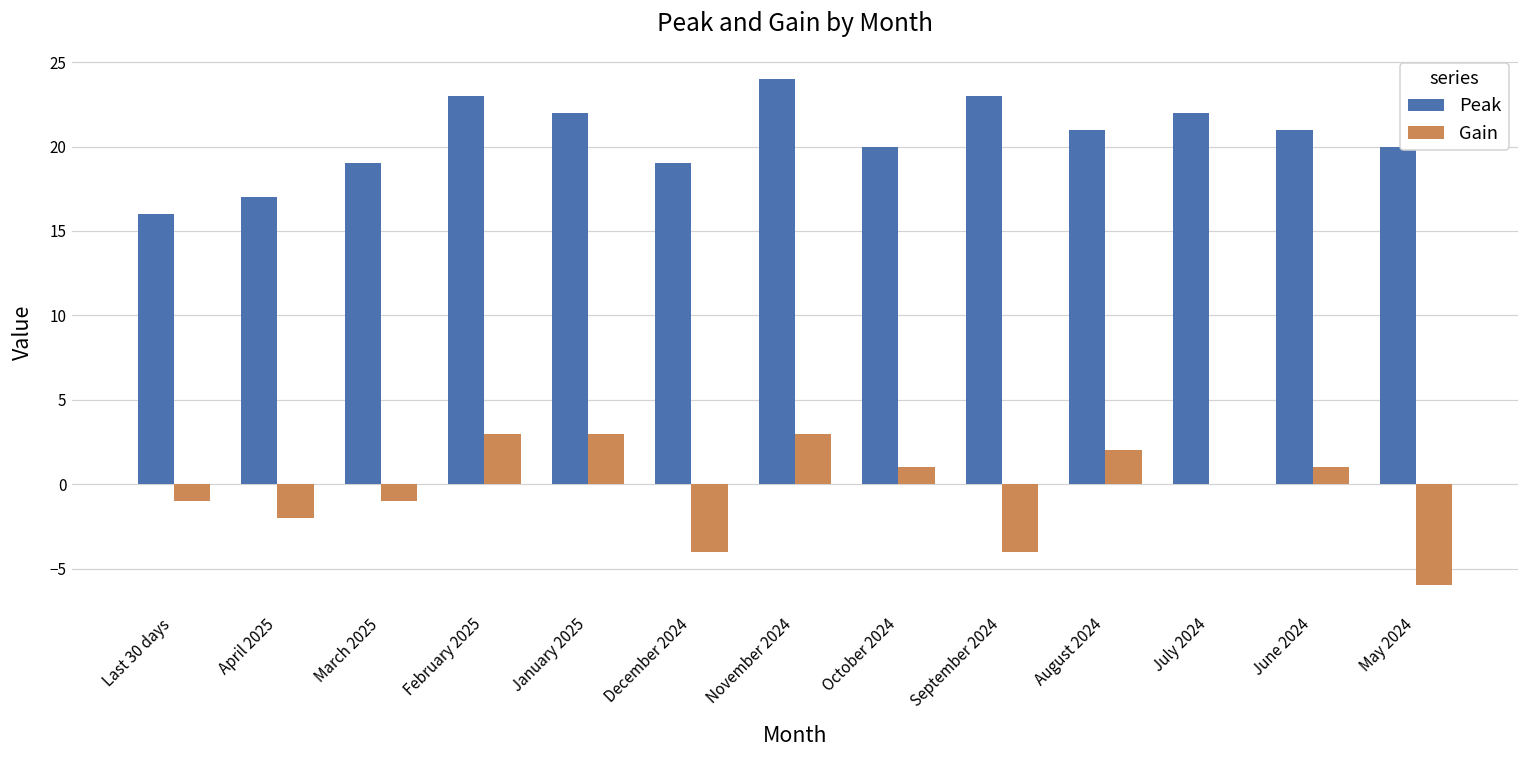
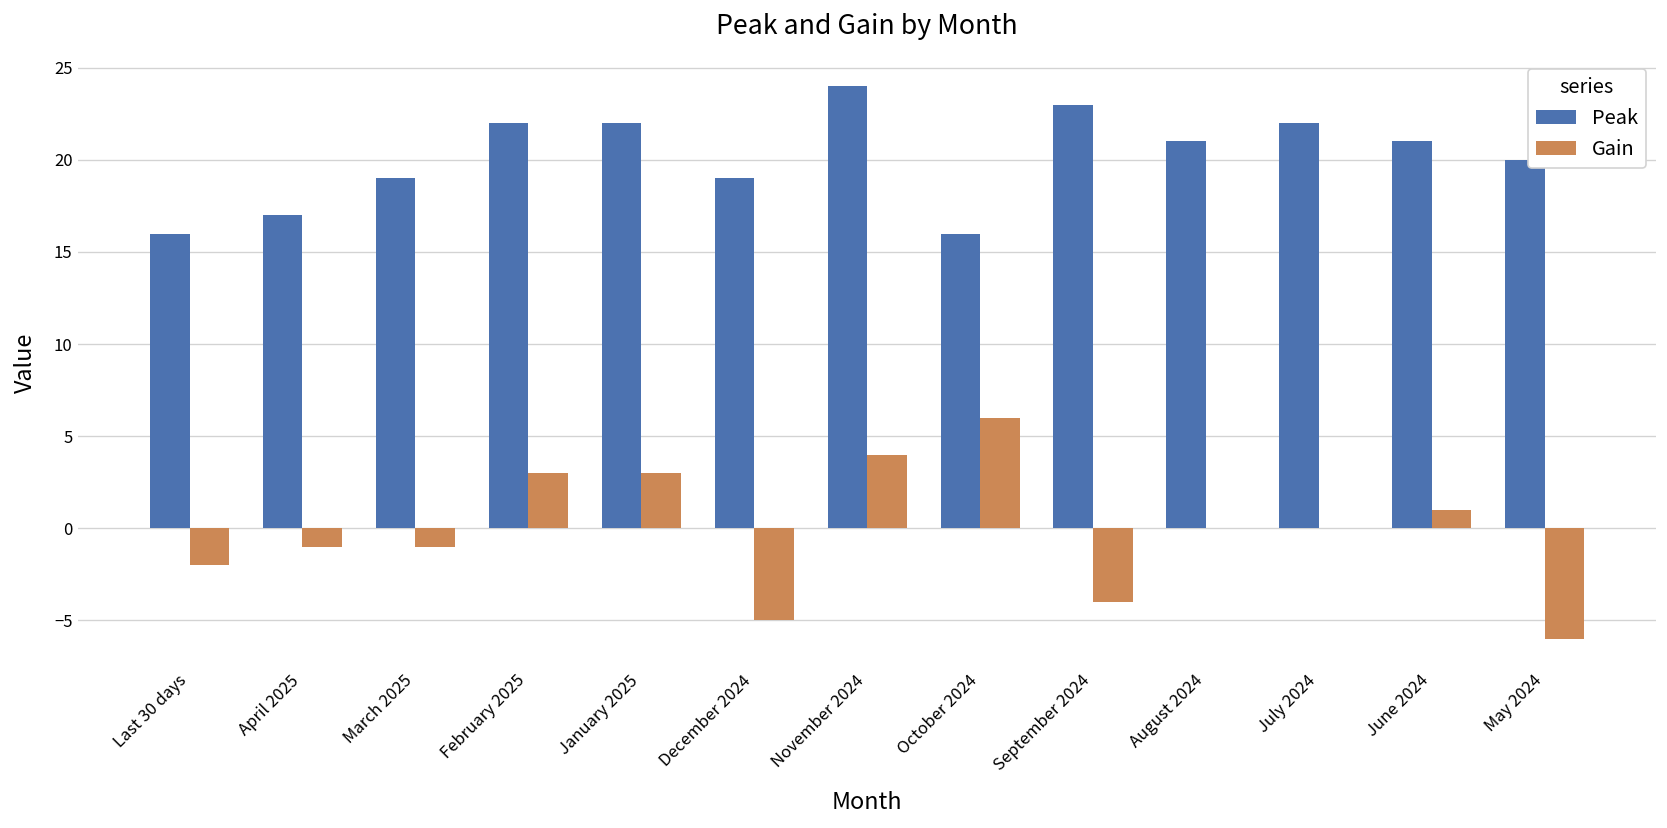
Gain, Last 30 days: -1 -> -2
Gain, April 2025: -2 -> -1
Peak, February 2025: 23 -> 22
Gain, December 2024: -4 -> -5
Gain, November 2024: 3 -> 4
Peak, October 2024: 20 -> 16
Gain, October 2024: 1 -> 6
Gain, August 2024: 2 -> 0
